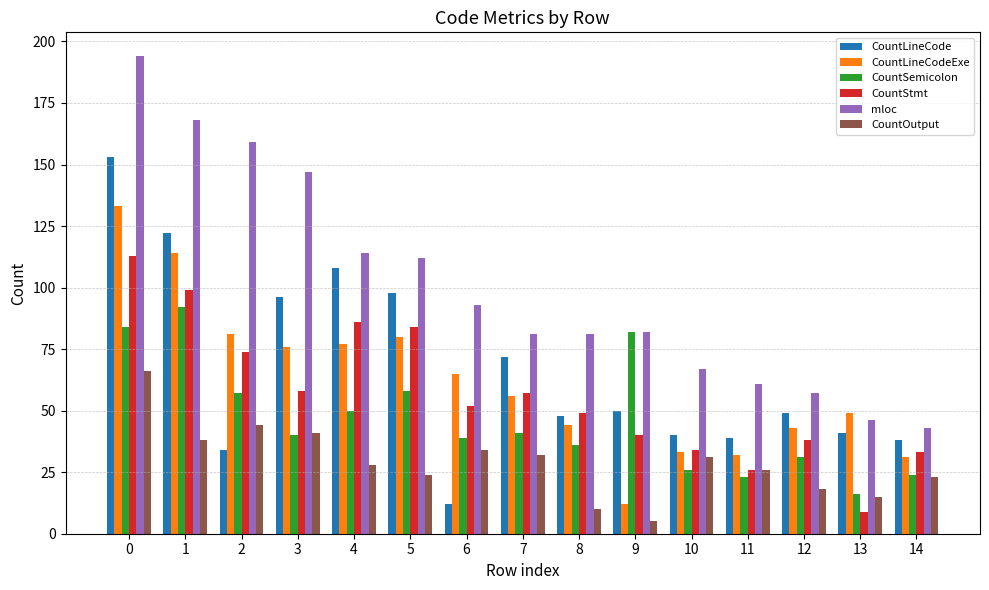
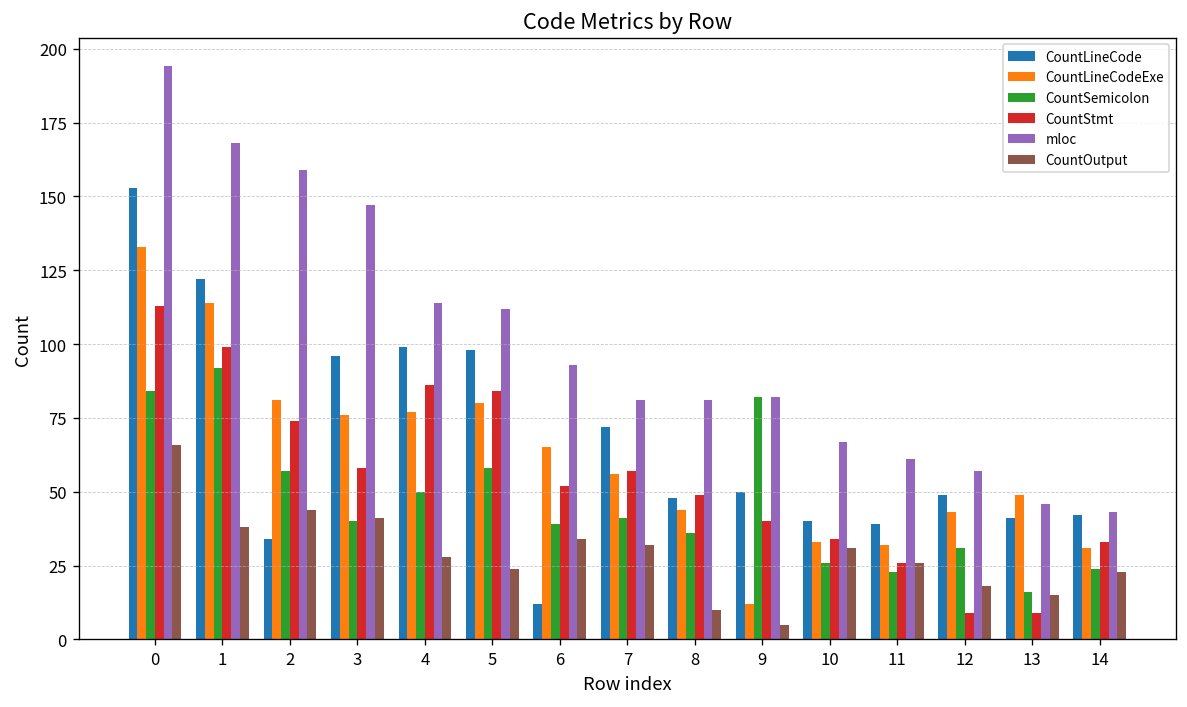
CountLineCode, 4: 108 -> 99
CountStmt, 12: 38 -> 9
CountLineCode, 14: 38 -> 42
